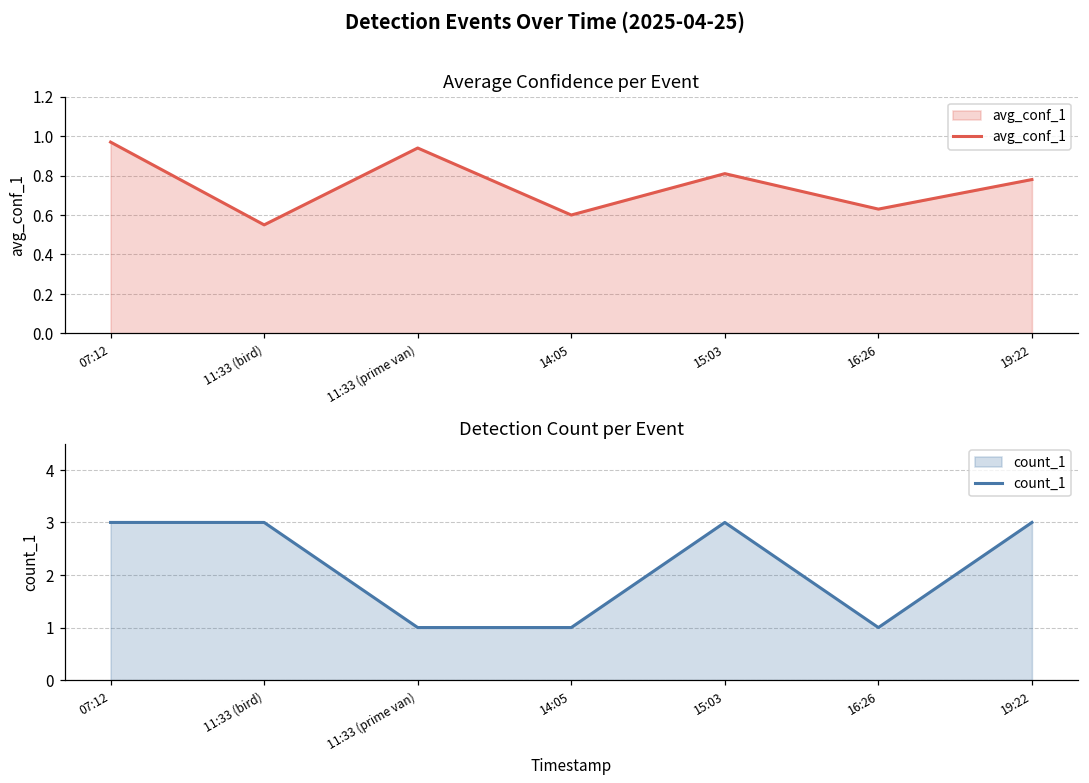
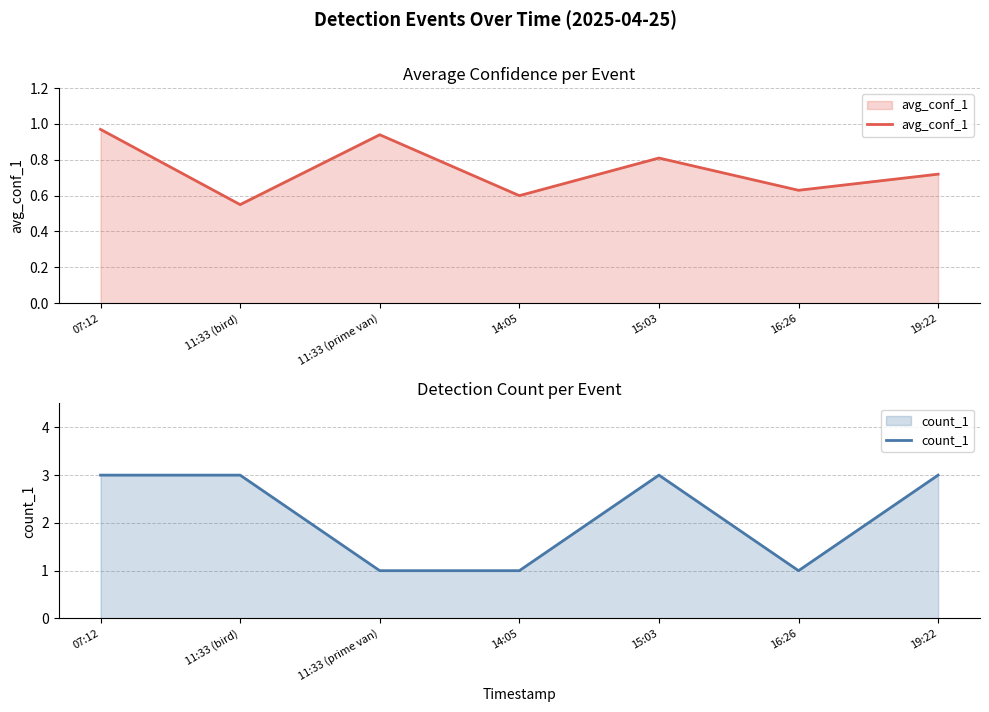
Average Confidence per Event, 19:22: 0.78 -> 0.72
